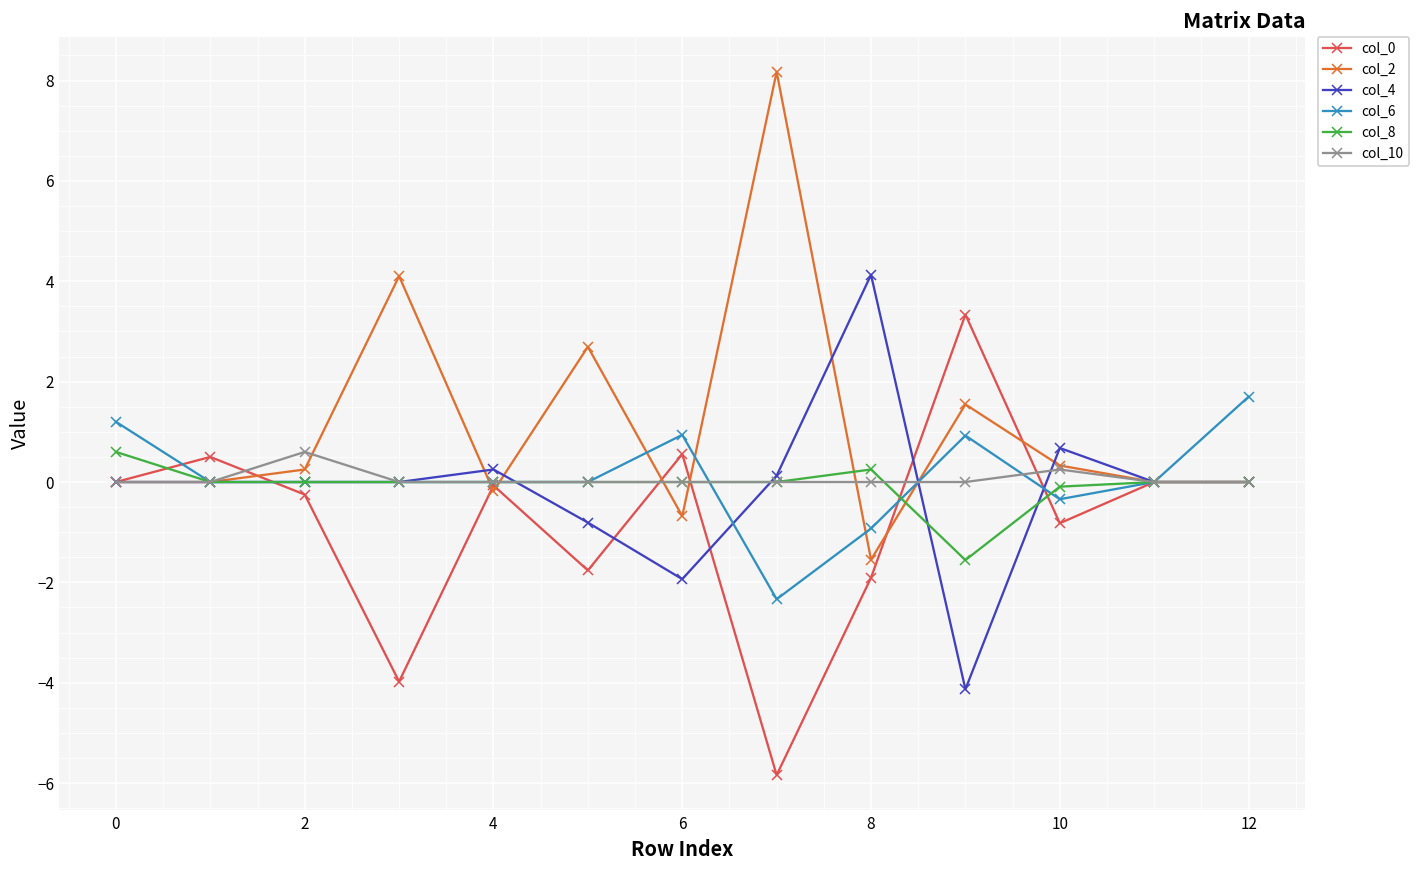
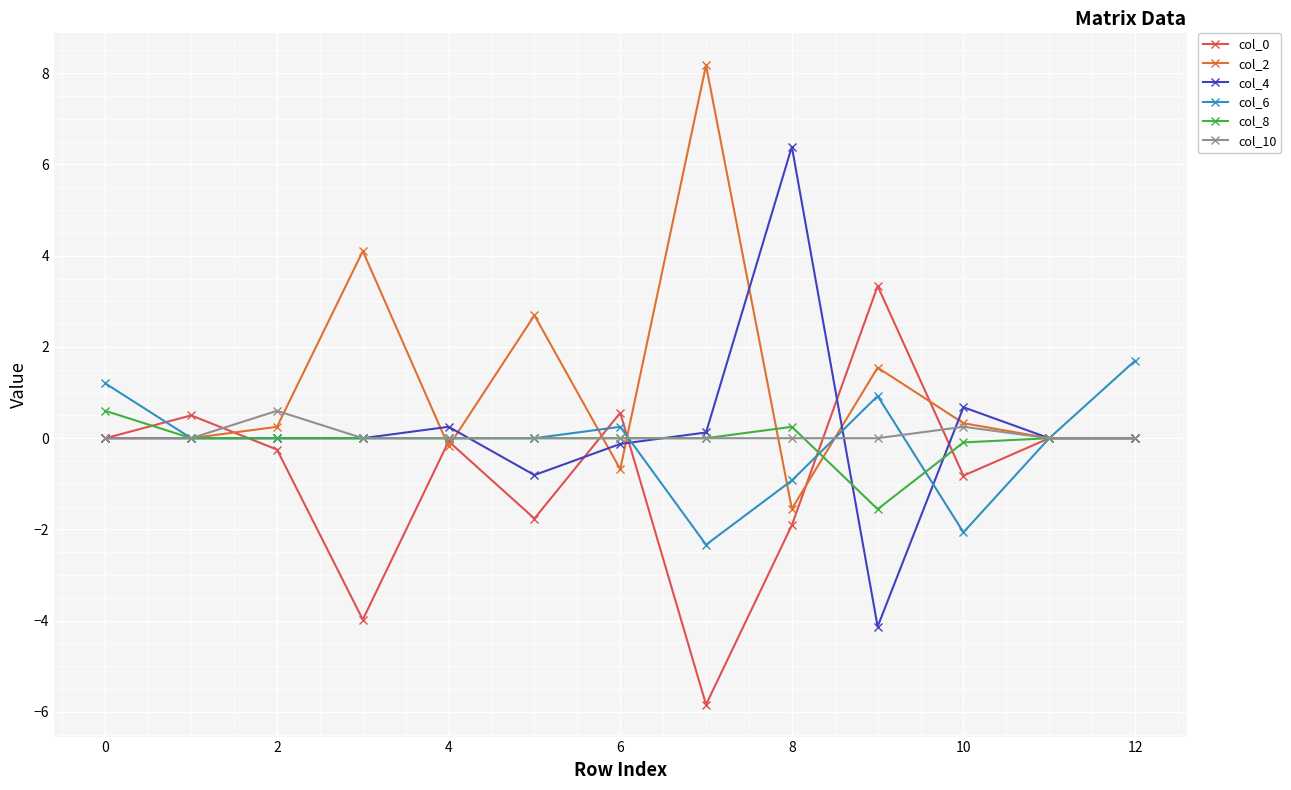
col_4, 6: -1.9 -> -0.1
col_6, 6: 0.9 -> 0.3
col_4, 8: 4.1 -> 6.4
col_6, 10: -0.3 -> -2.1
